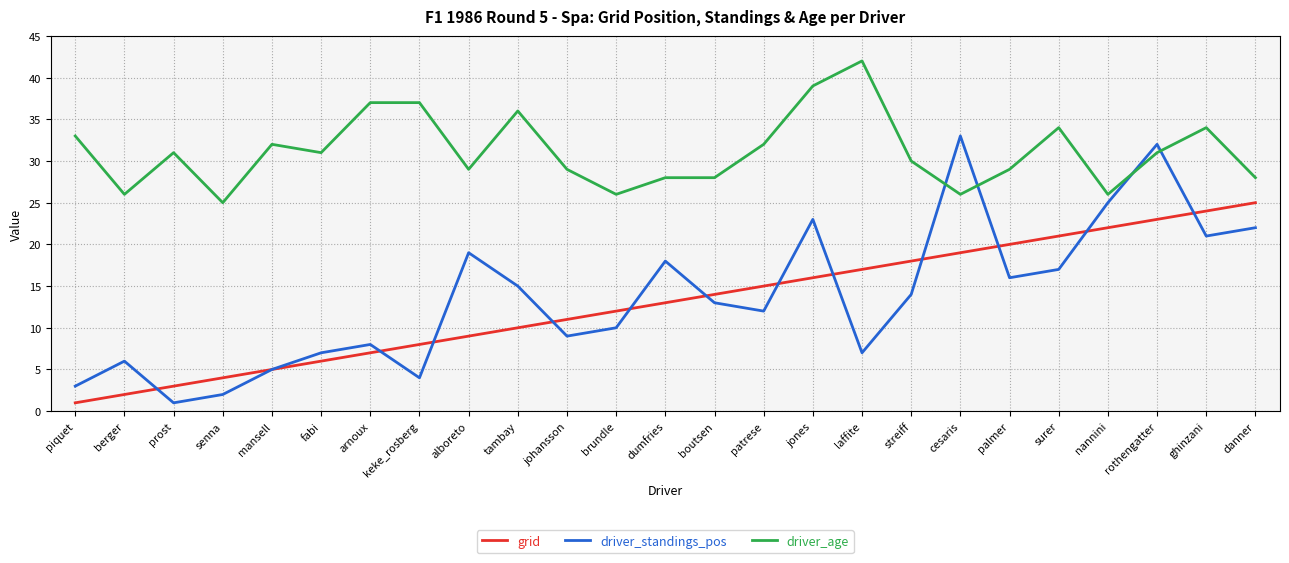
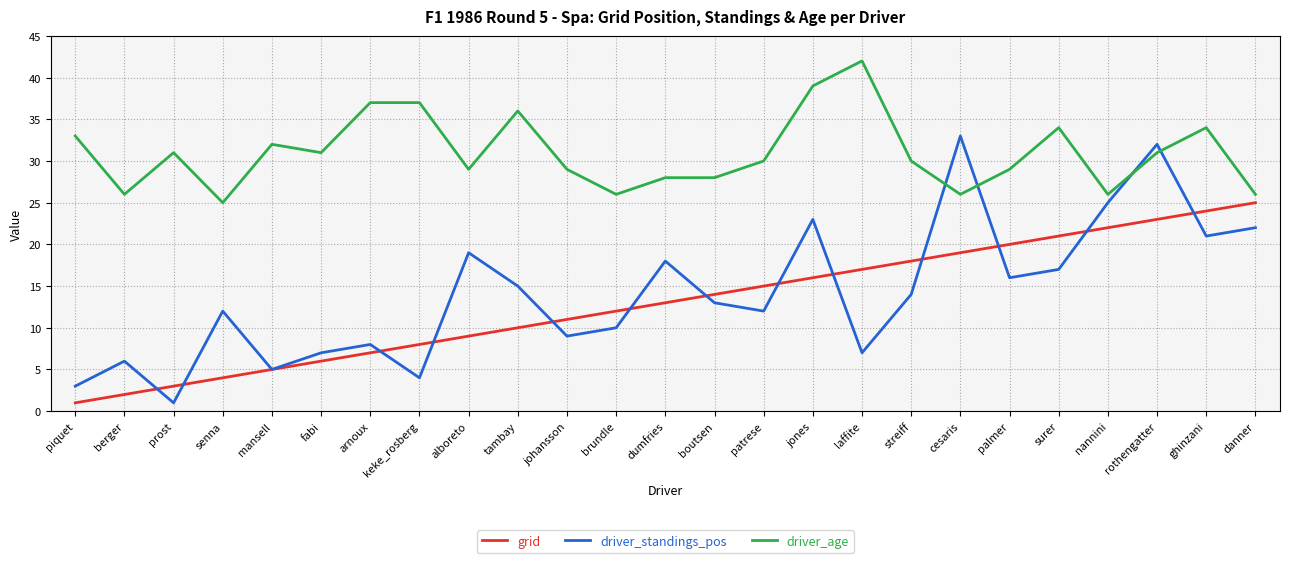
driver_standings_pos, senna: 2 -> 12
driver_age, patrese: 32 -> 30
driver_age, danner: 28 -> 26
